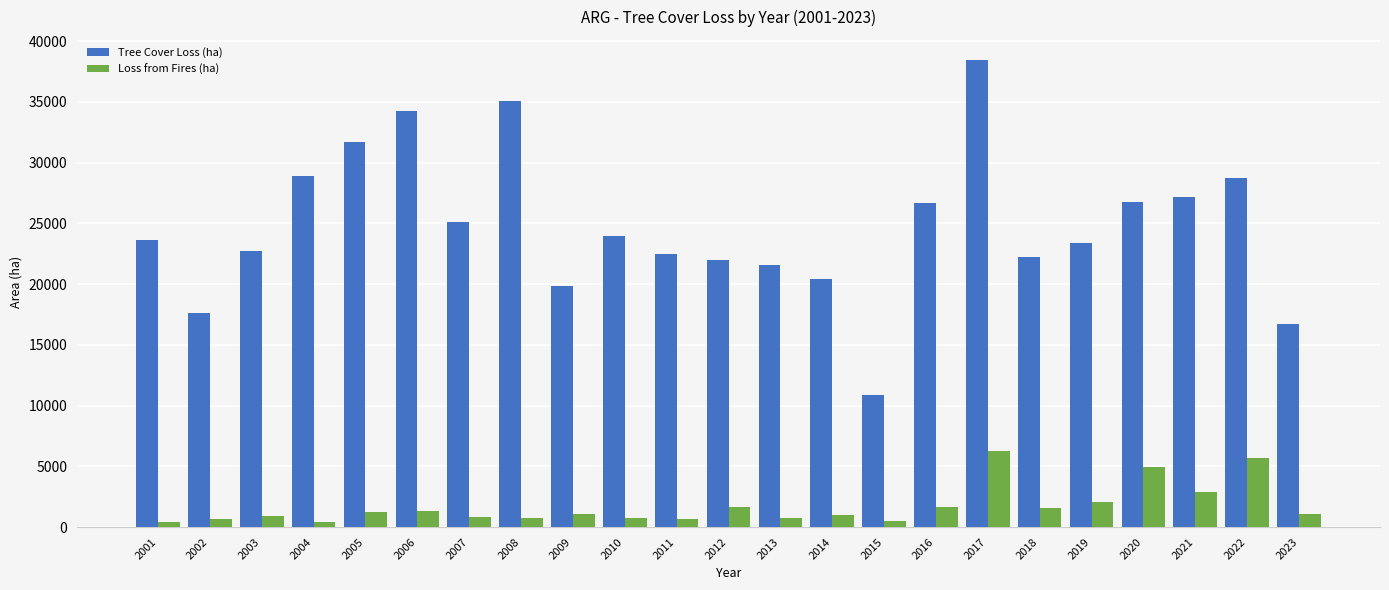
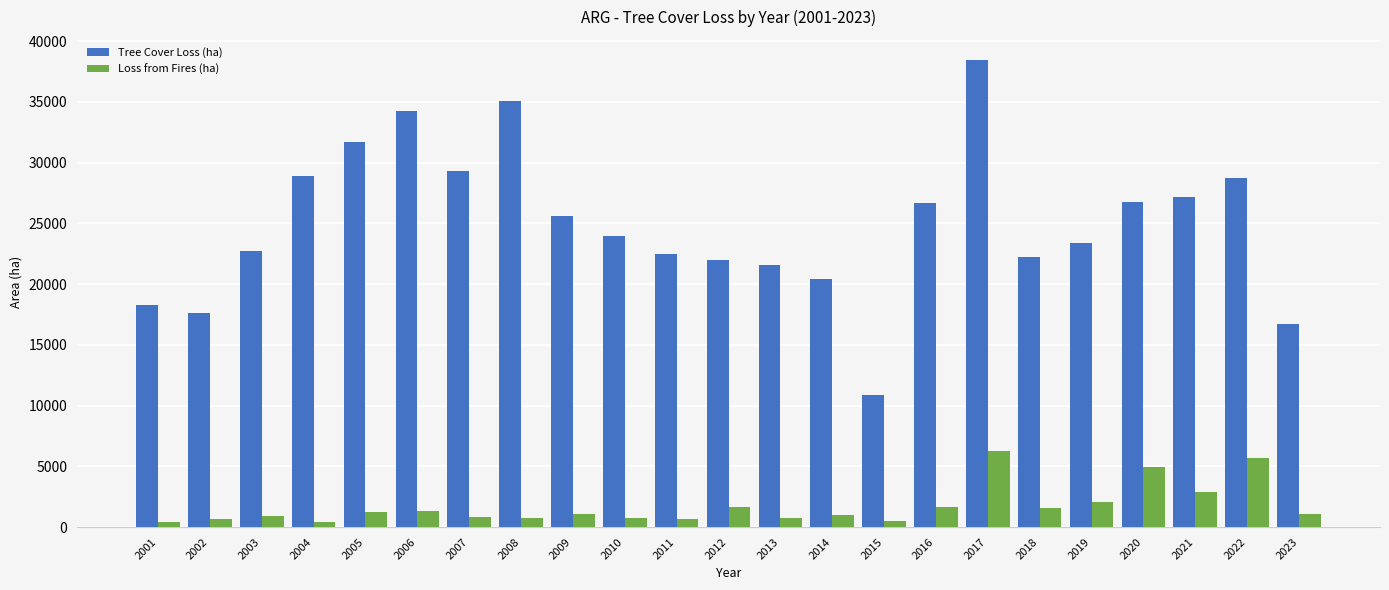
Tree Cover Loss (ha), 2001: 23600 -> 18300
Tree Cover Loss (ha), 2007: 25100 -> 29300
Tree Cover Loss (ha), 2009: 19900 -> 25600
